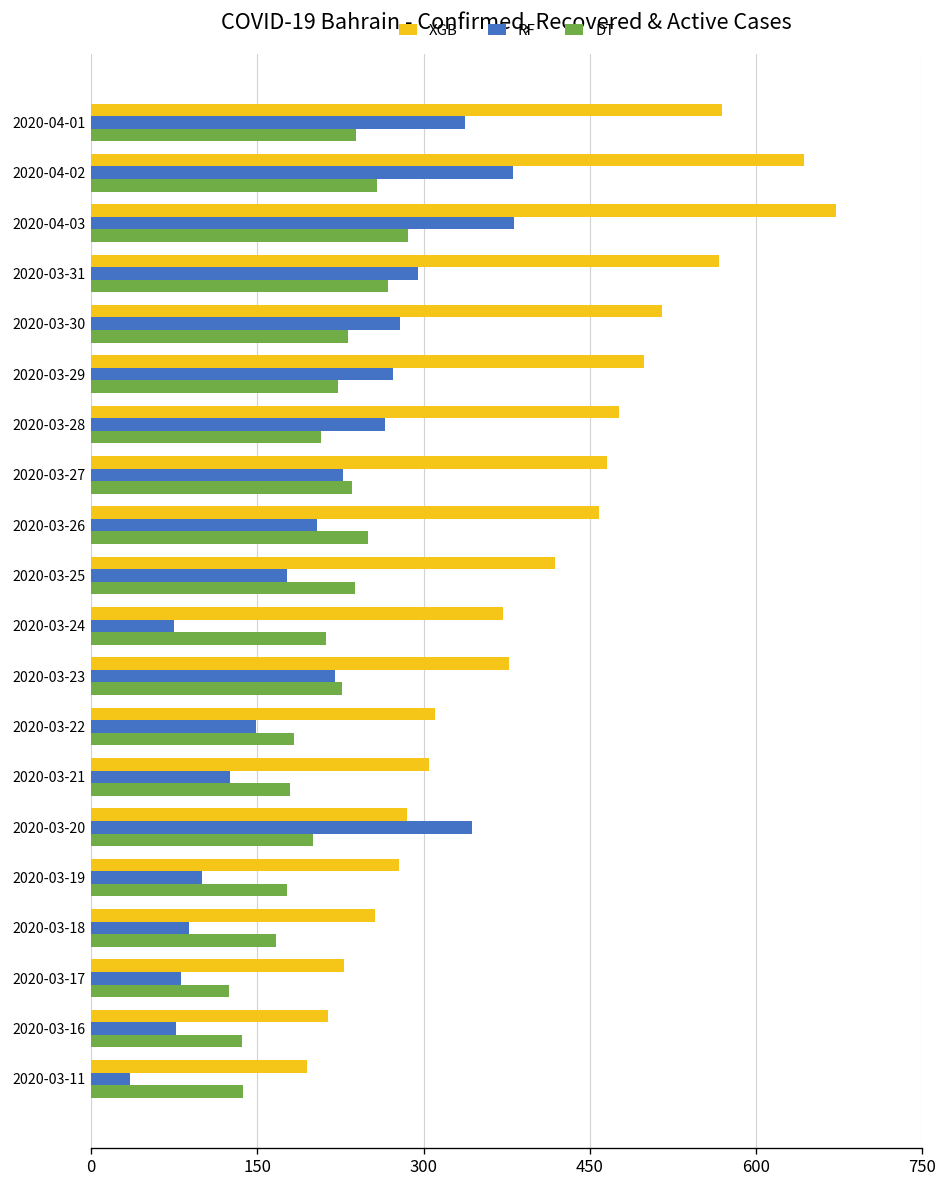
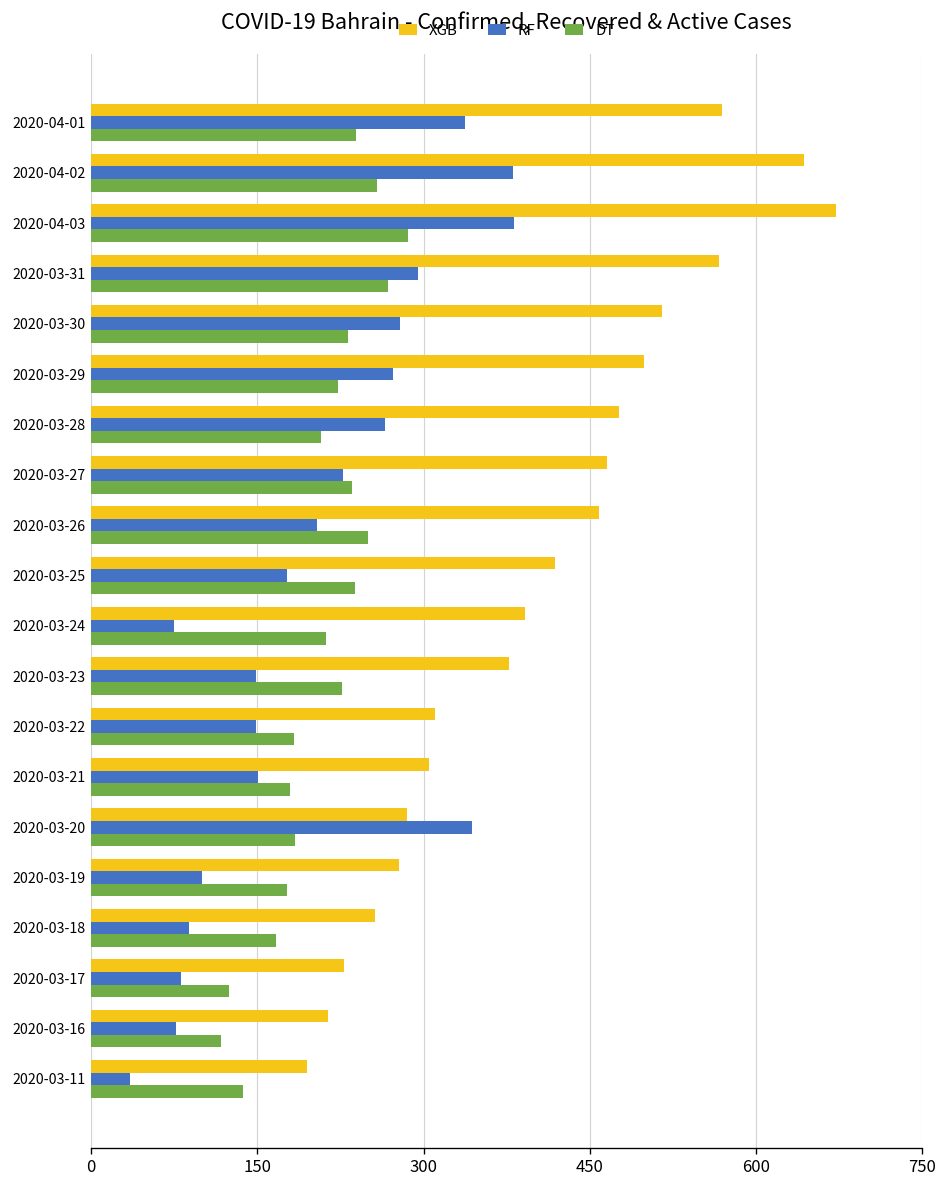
XGB, 2020-03-24: 370 -> 390
RF, 2020-03-23: 220 -> 150
RF, 2020-03-21: 130 -> 150
DT, 2020-03-20: 200 -> 180
DT, 2020-03-16: 140 -> 120
